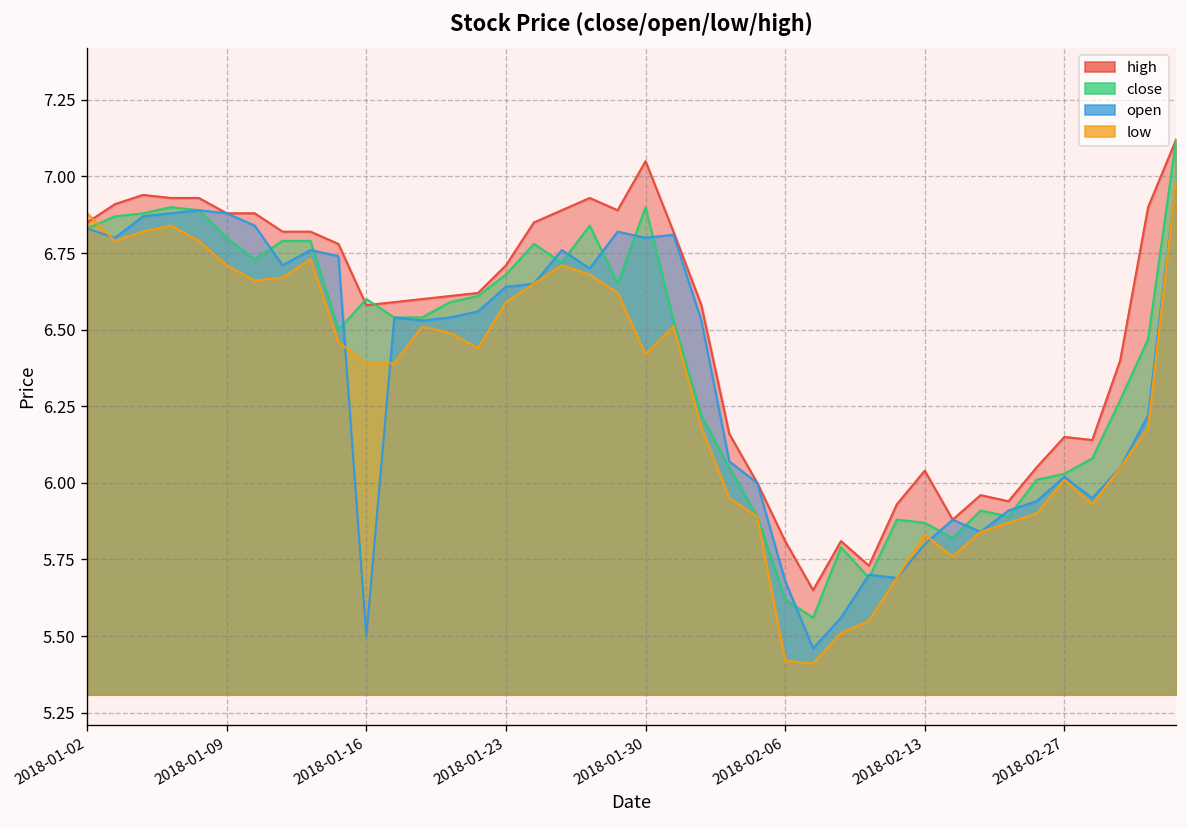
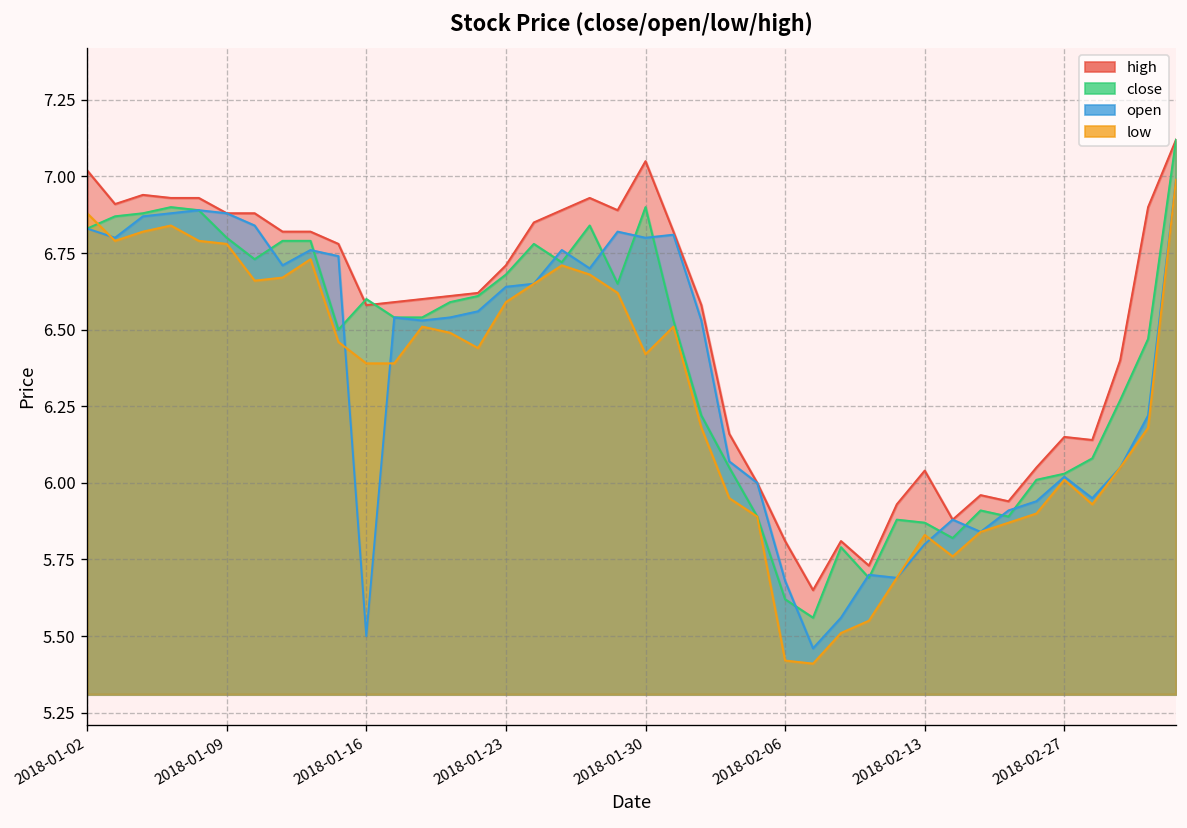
high, 2018-01-02: 6.85 -> 7.02
low, 2018-01-09: 6.71 -> 6.78
